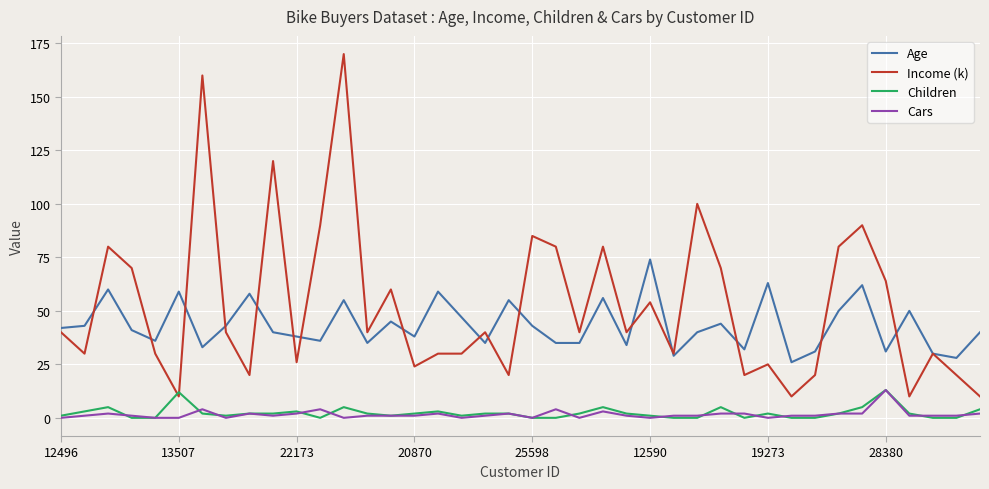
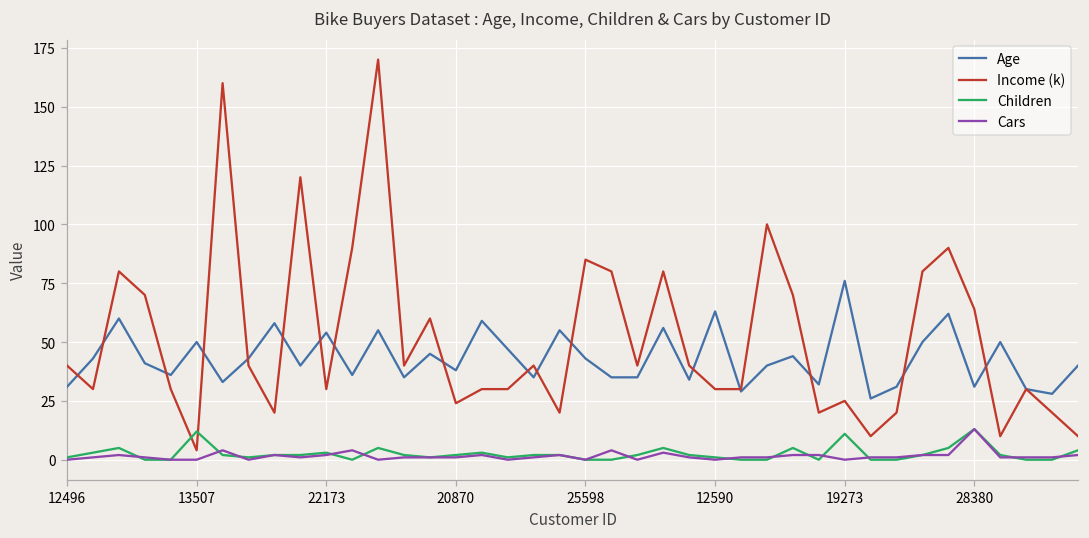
Age, 12496: 42 -> 31
Age, 13507: 59 -> 50
Income (k), 13507: 10 -> 4
Age, 22173: 38 -> 54
Income (k), 22173: 26 -> 30
Age, 12590: 74 -> 63
Income (k), 12590: 54 -> 30
Age, 19273: 63 -> 76
Children, 19273: 2 -> 11
